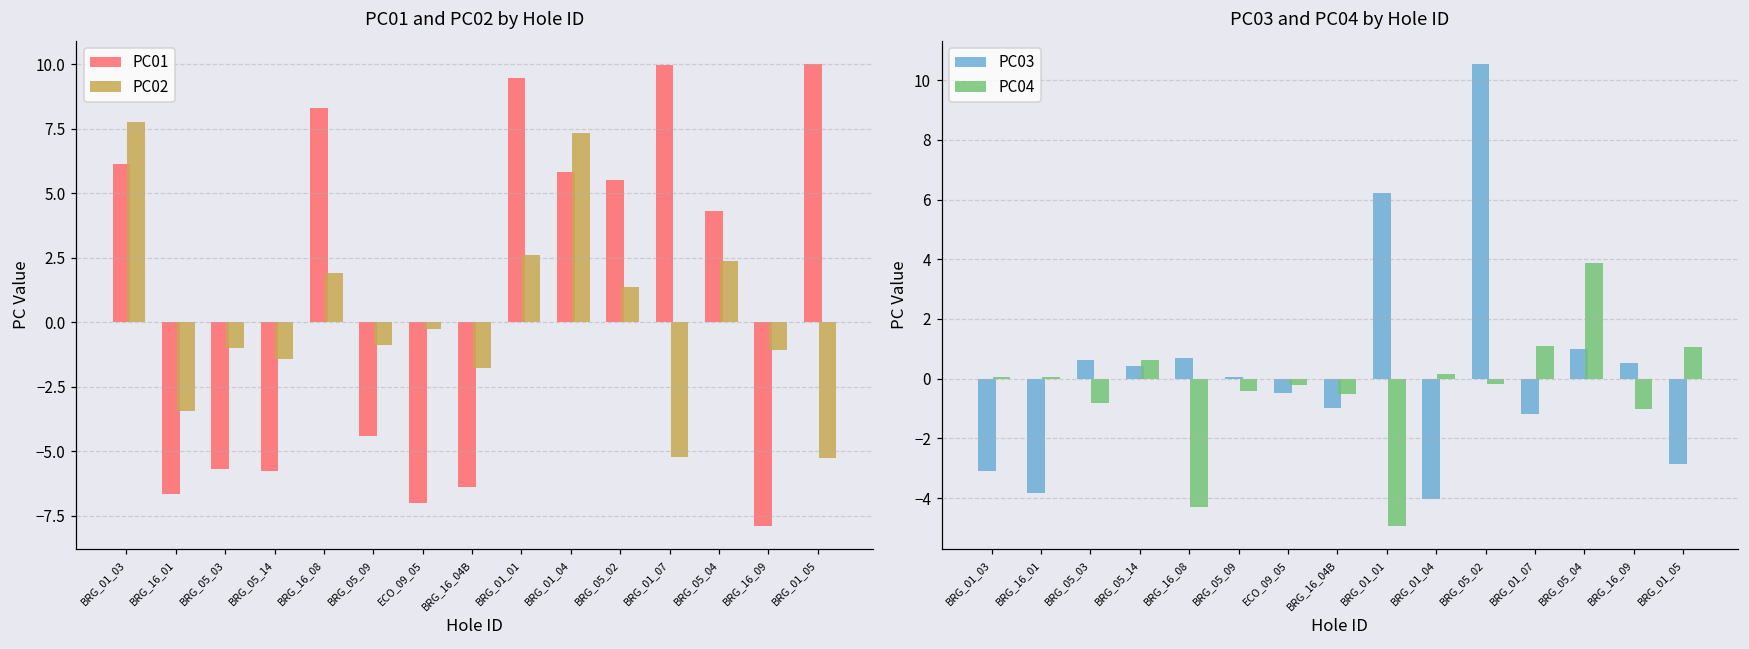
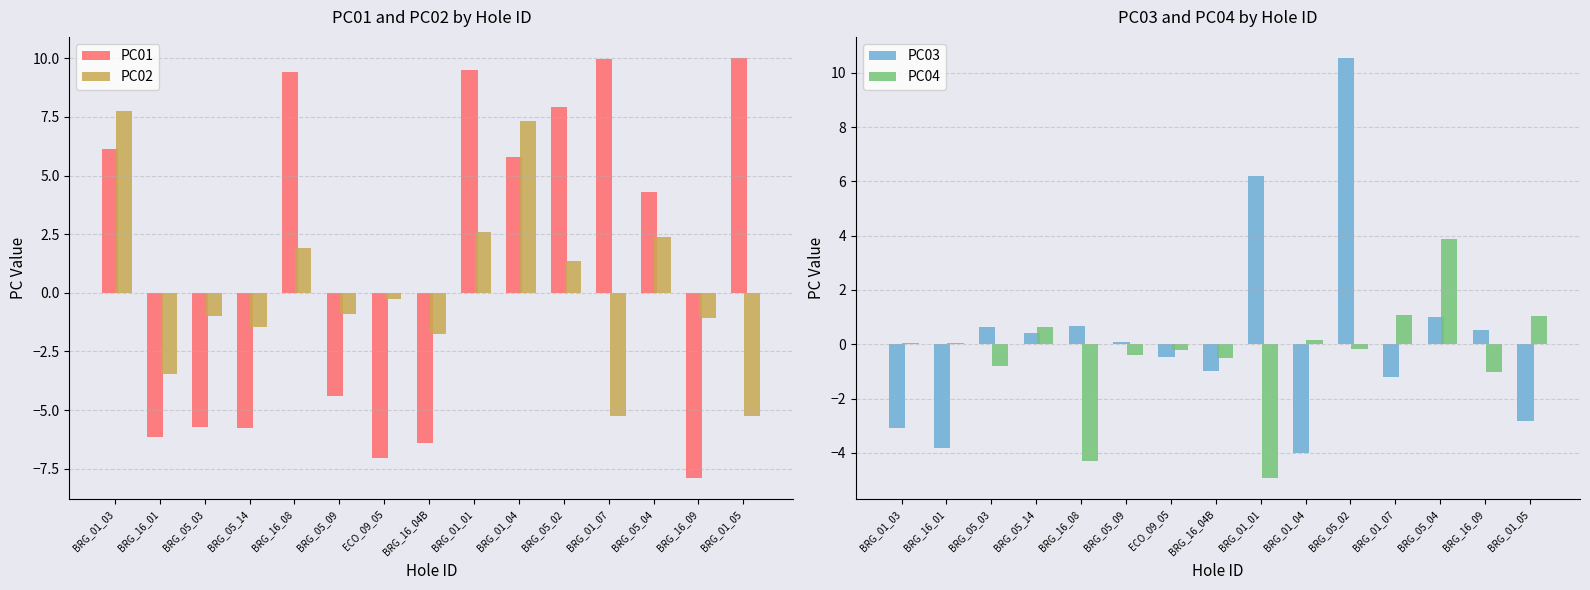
PC01 and PC02 by Hole ID, PC01, BRG_16_01: -6.7 -> -6.2
PC01 and PC02 by Hole ID, PC01, BRG_16_08: 8.3 -> 9.4
PC01 and PC02 by Hole ID, PC01, BRG_05_02: 5.5 -> 7.9
